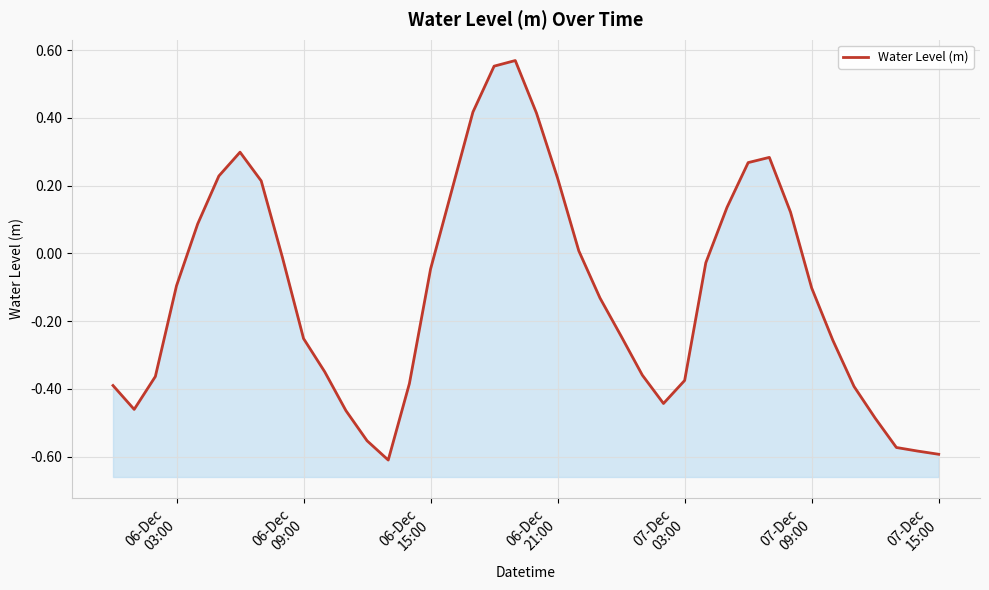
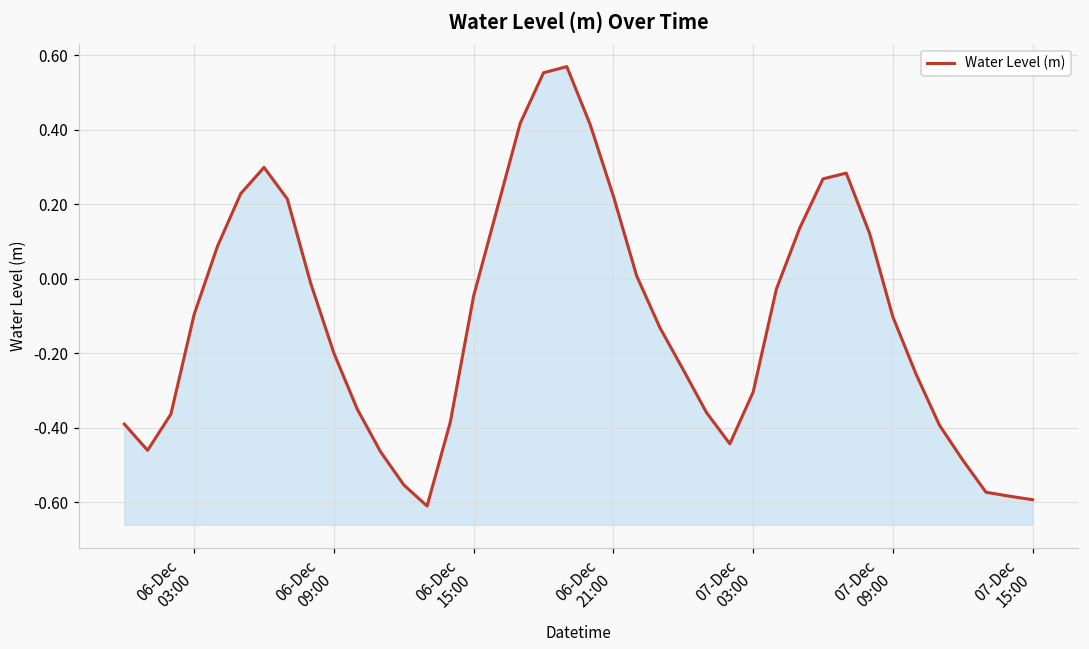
06-Dec 09:00: -0.25 -> -0.20
07-Dec 03:00: -0.37 -> -0.30
